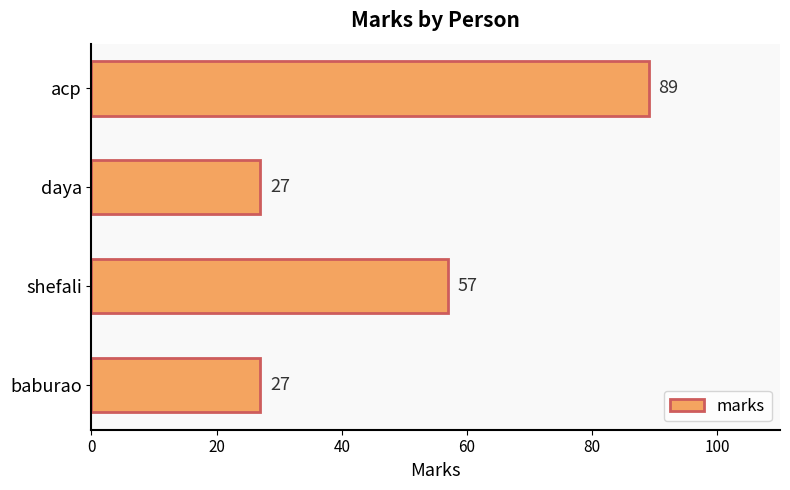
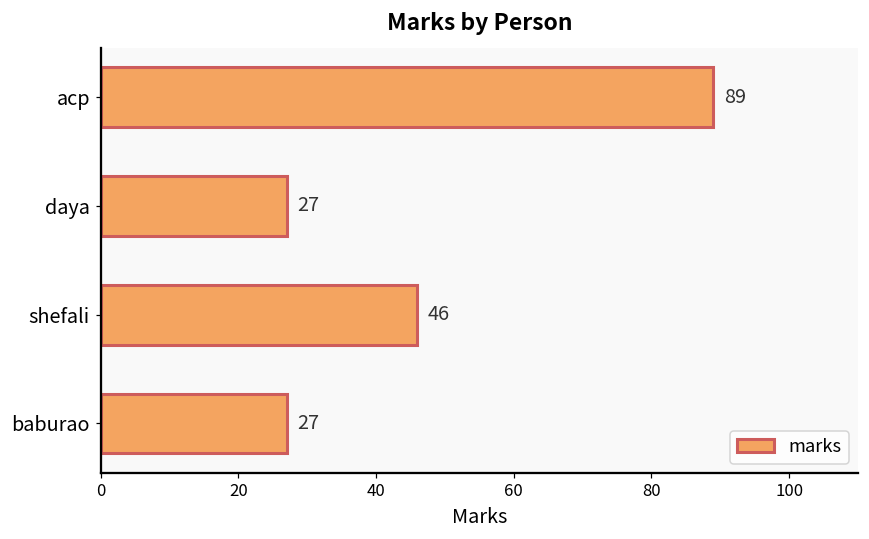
shefali: 57 -> 46
